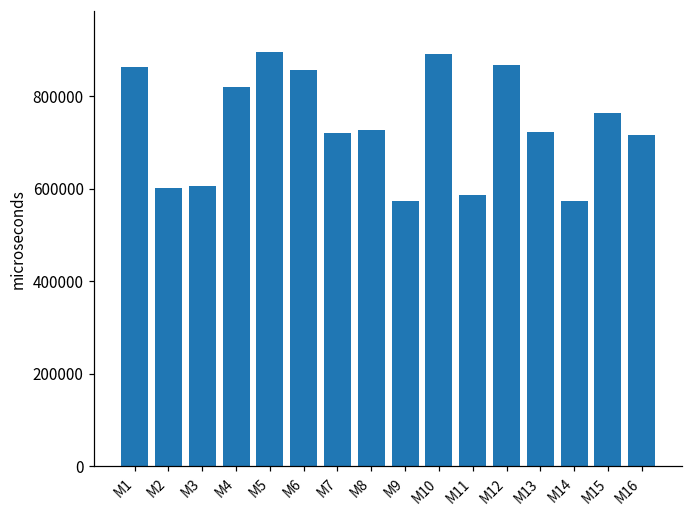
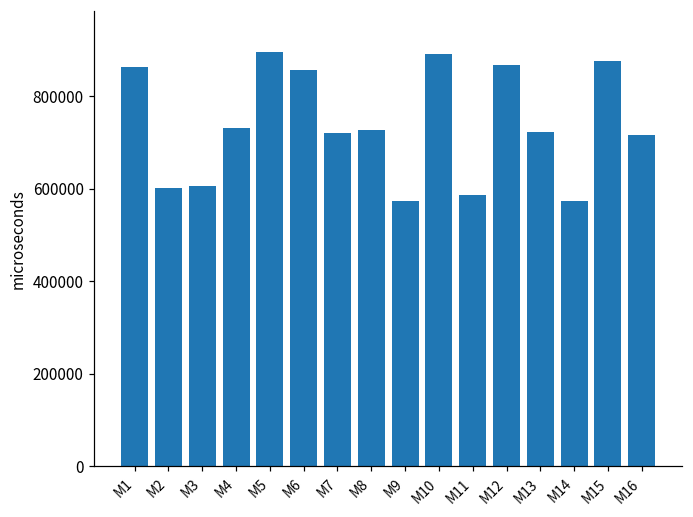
M4: 820000 -> 730000
M15: 760000 -> 880000
